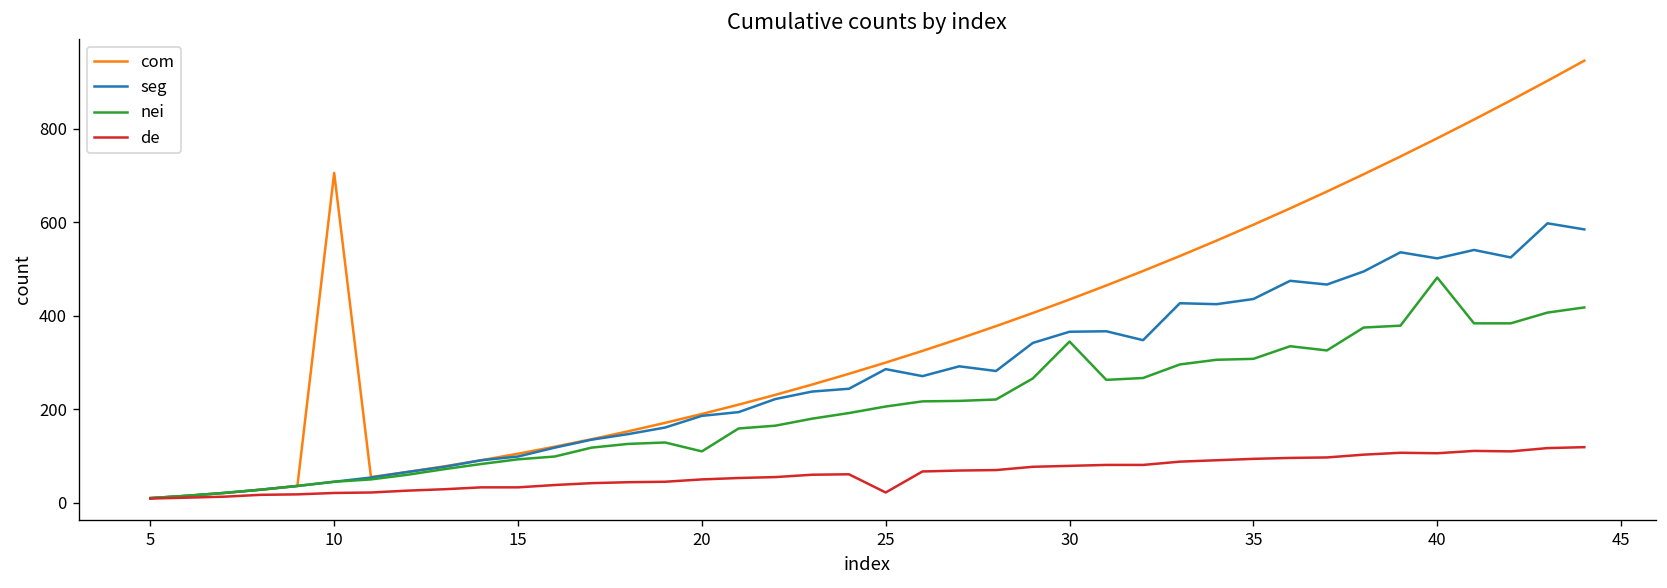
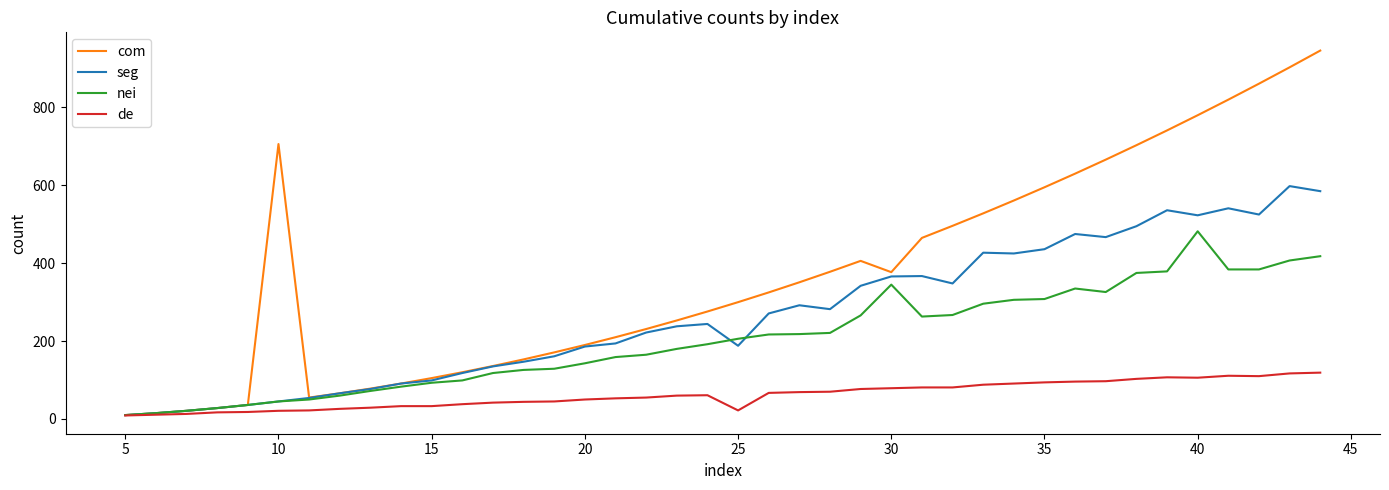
nei, 20: 110 -> 140
seg, 25: 290 -> 190
com, 30: 440 -> 380
